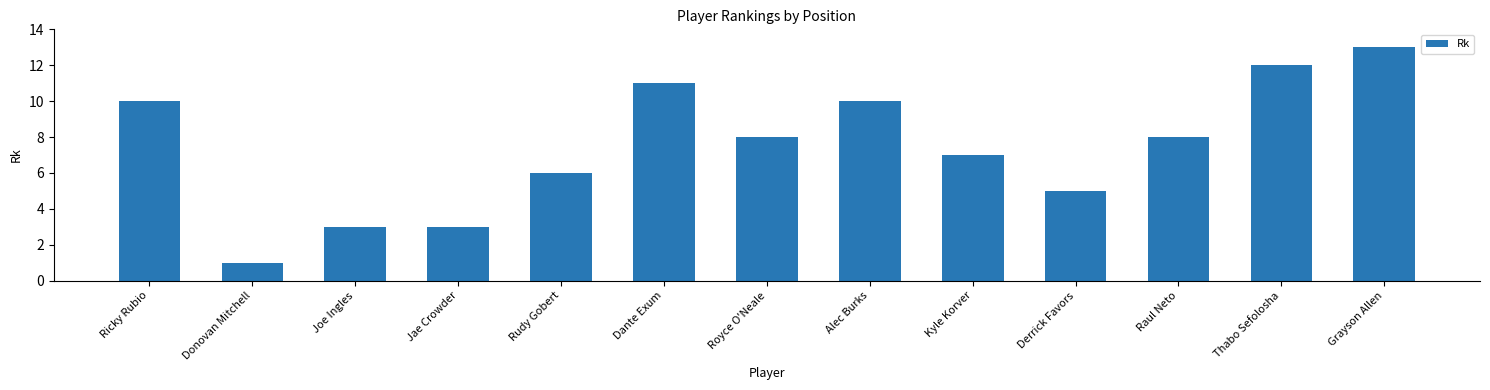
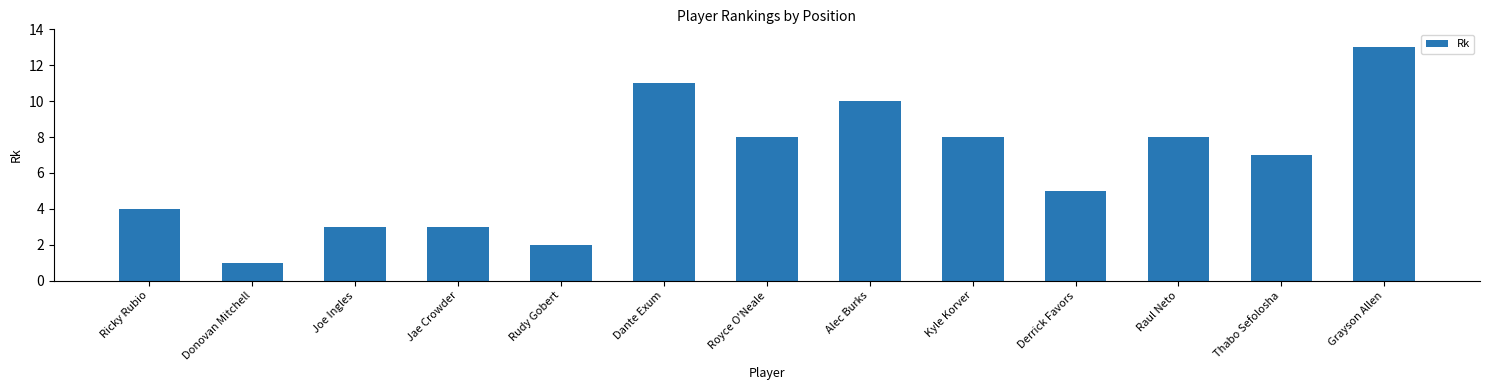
Ricky Rubio: 10 -> 4
Rudy Gobert: 6 -> 2
Kyle Korver: 7 -> 8
Thabo Sefolosha: 12 -> 7
